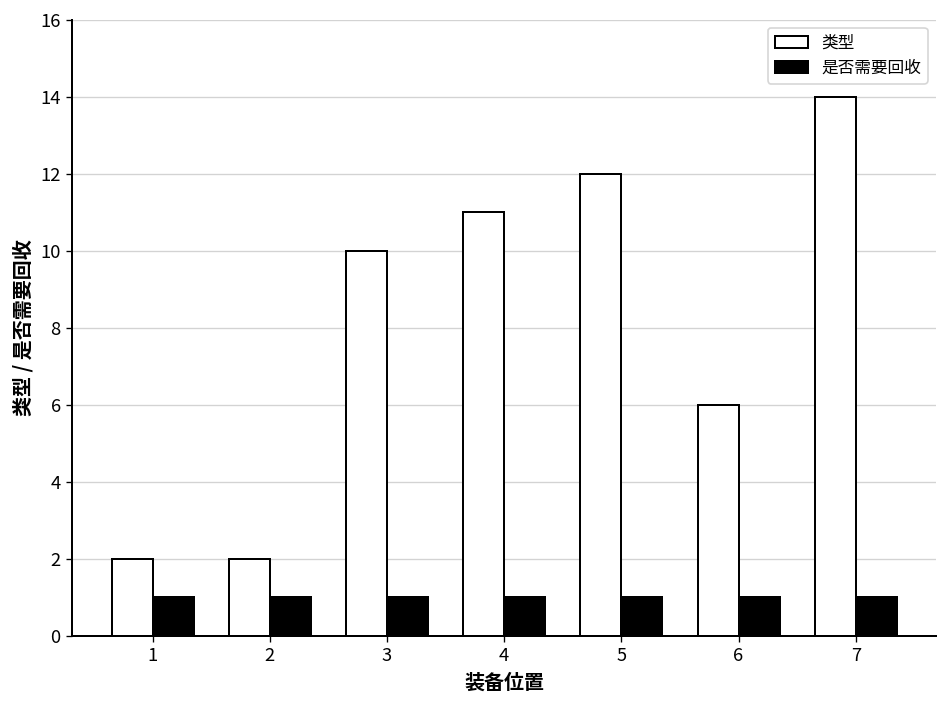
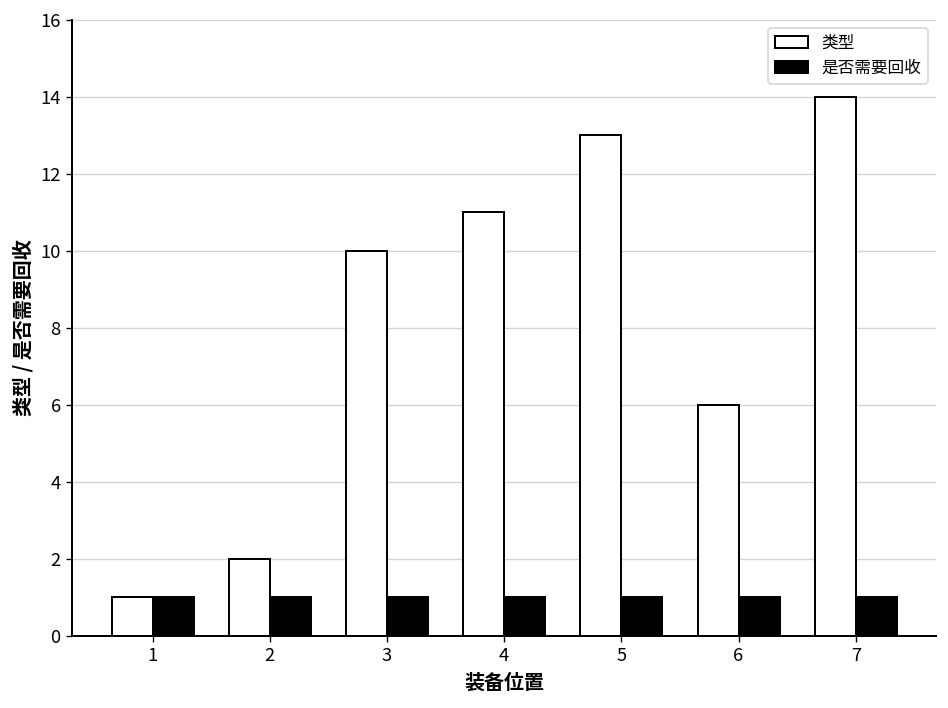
类型, 1: 2 -> 1
类型, 5: 12 -> 13
